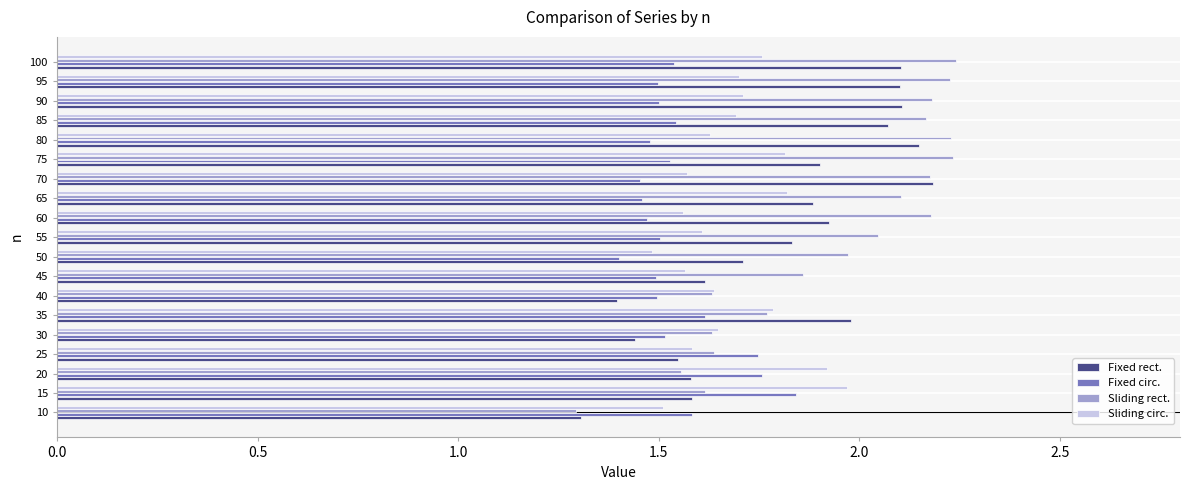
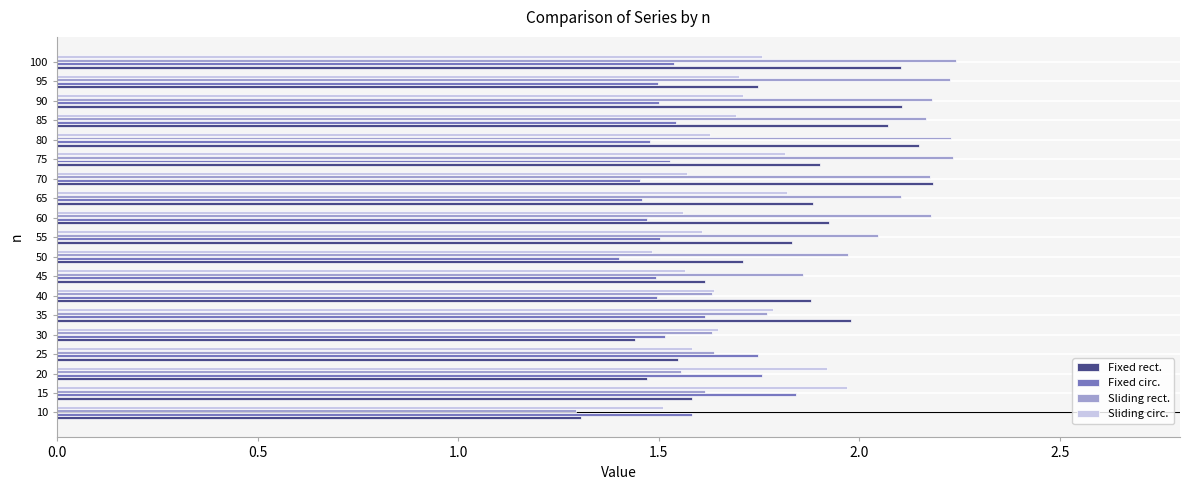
Fixed rect., 95: 2.10 -> 1.75
Fixed rect., 40: 1.40 -> 1.88
Fixed rect., 20: 1.58 -> 1.47
